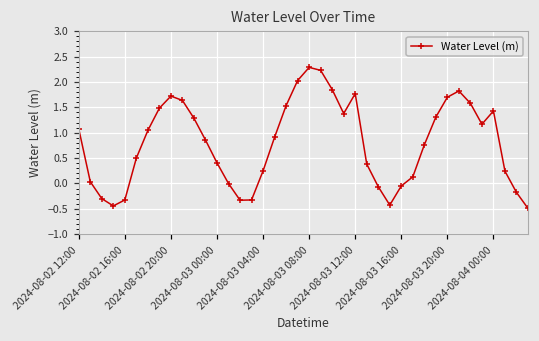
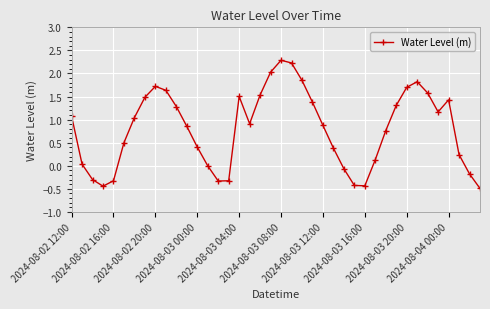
2024-08-03 04:00: 0.2 -> 1.5
2024-08-03 12:00: 1.8 -> 0.9
2024-08-03 16:00: 0.0 -> -0.4
